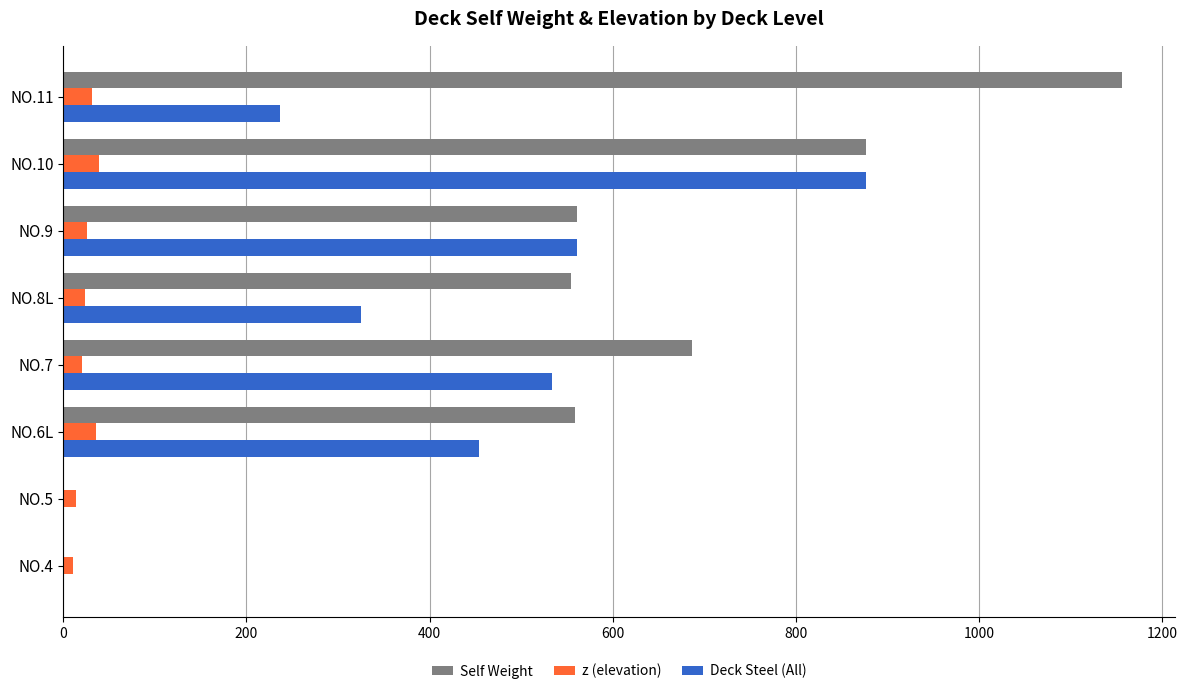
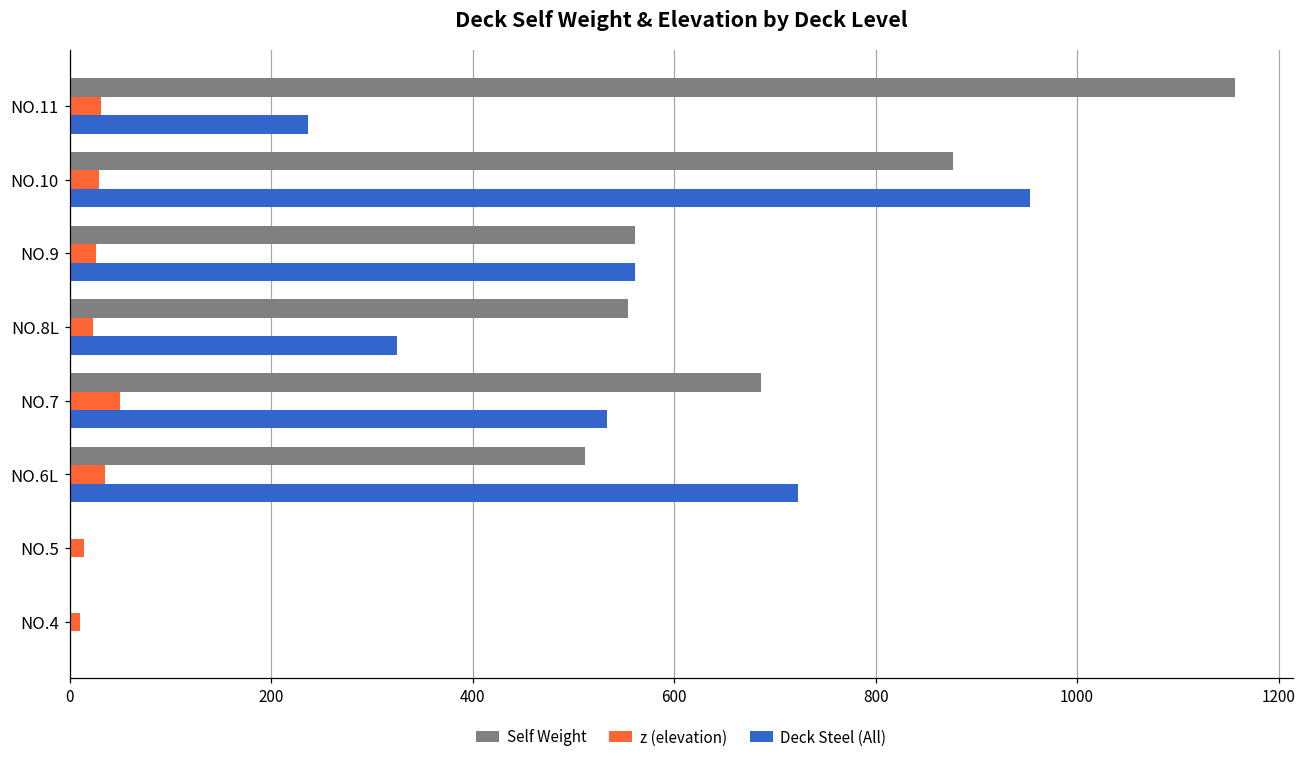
z (elevation), NO.10: 40 -> 30
Deck Steel (All), NO.10: 880 -> 950
z (elevation), NO.7: 20 -> 50
Self Weight, NO.6L: 560 -> 510
Deck Steel (All), NO.6L: 450 -> 720
